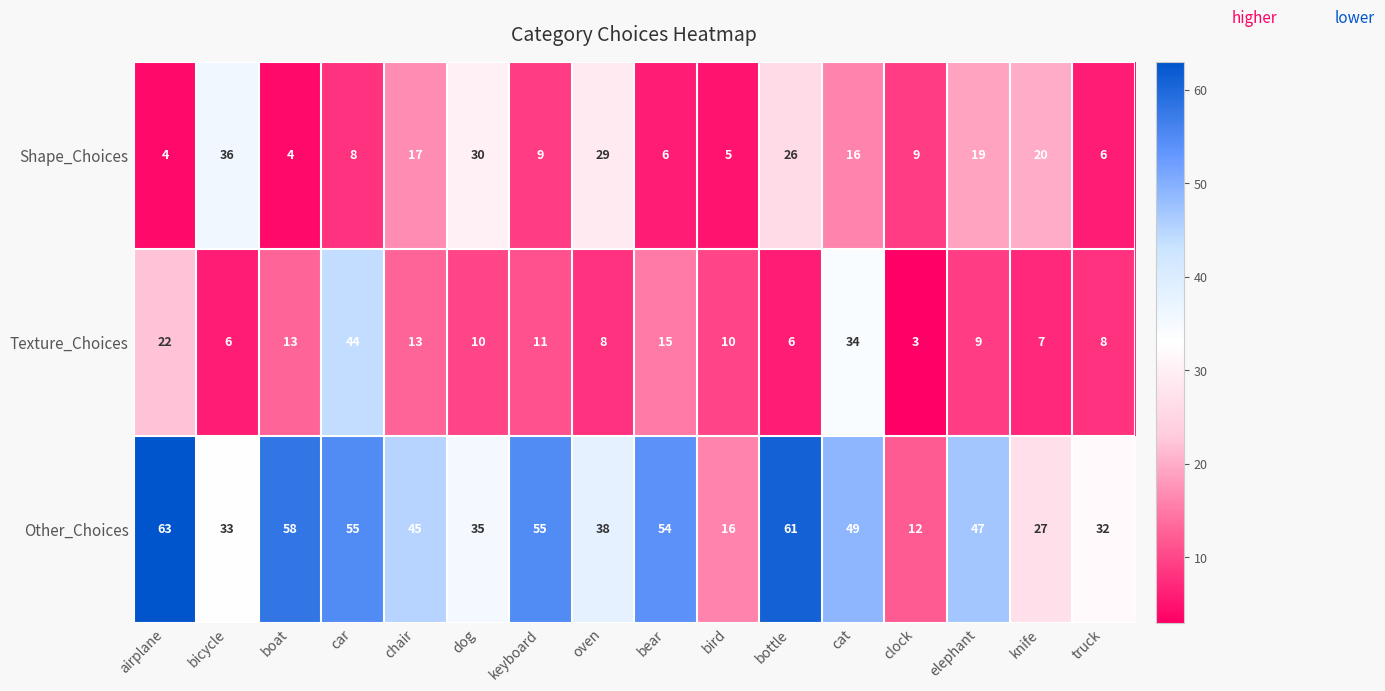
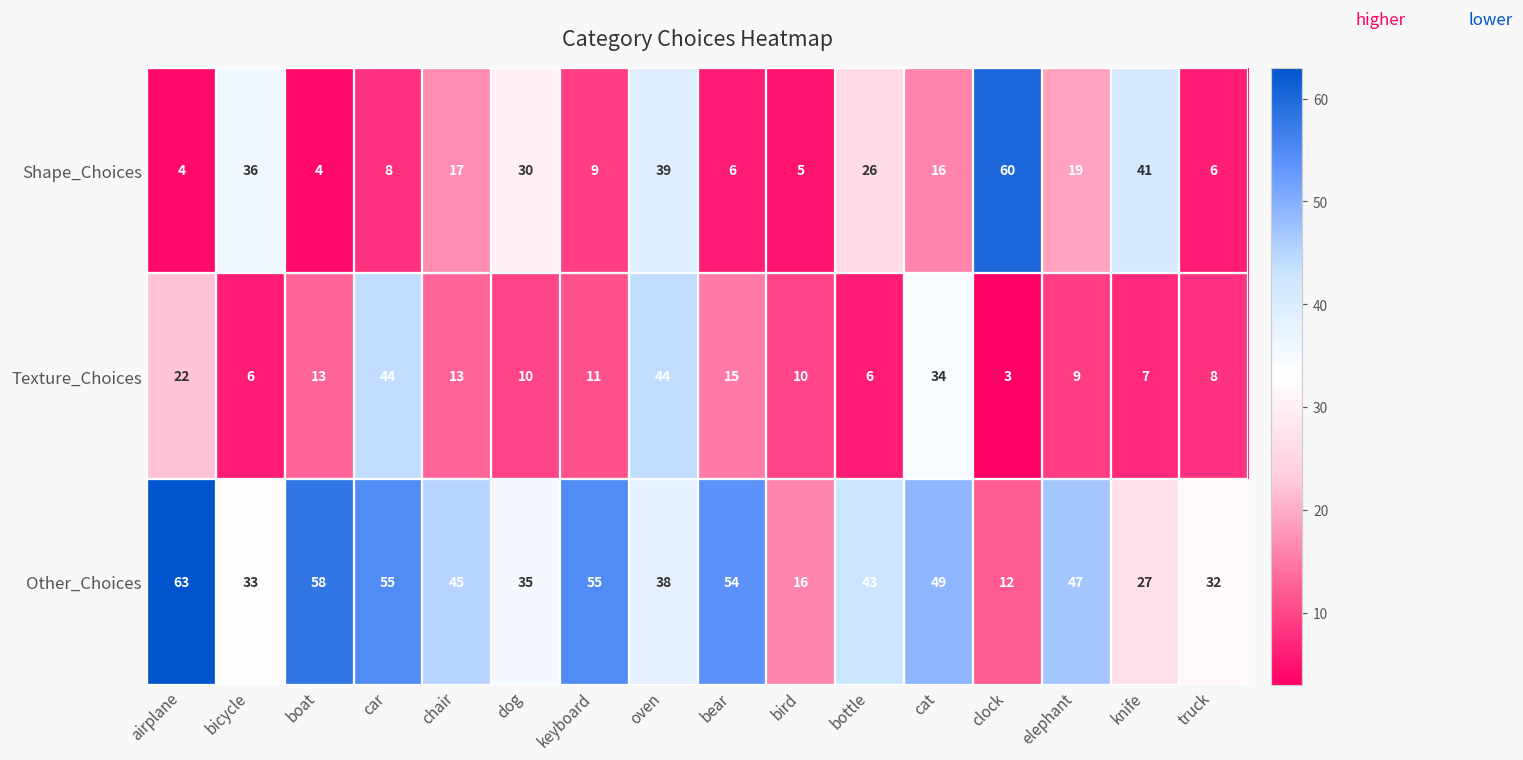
Shape_Choices, oven: 29 -> 39
Shape_Choices, clock: 9 -> 60
Shape_Choices, knife: 20 -> 41
Texture_Choices, oven: 8 -> 44
Other_Choices, bottle: 61 -> 43
